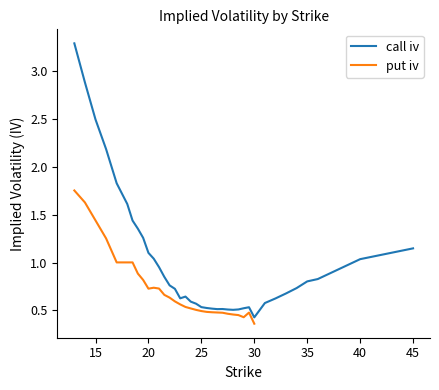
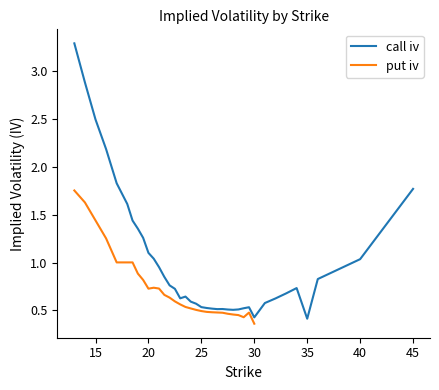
call iv, 35: 0.8 -> 0.4
call iv, 45: 1.1 -> 1.8
